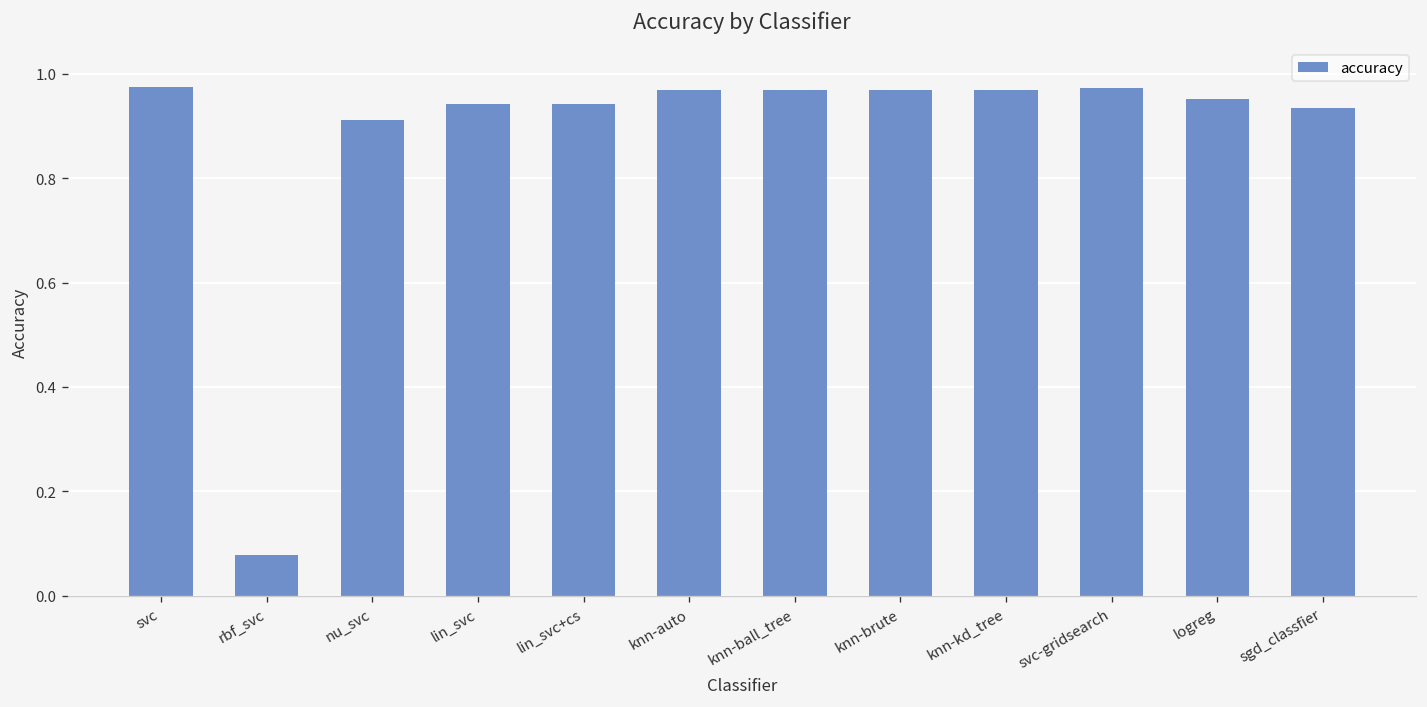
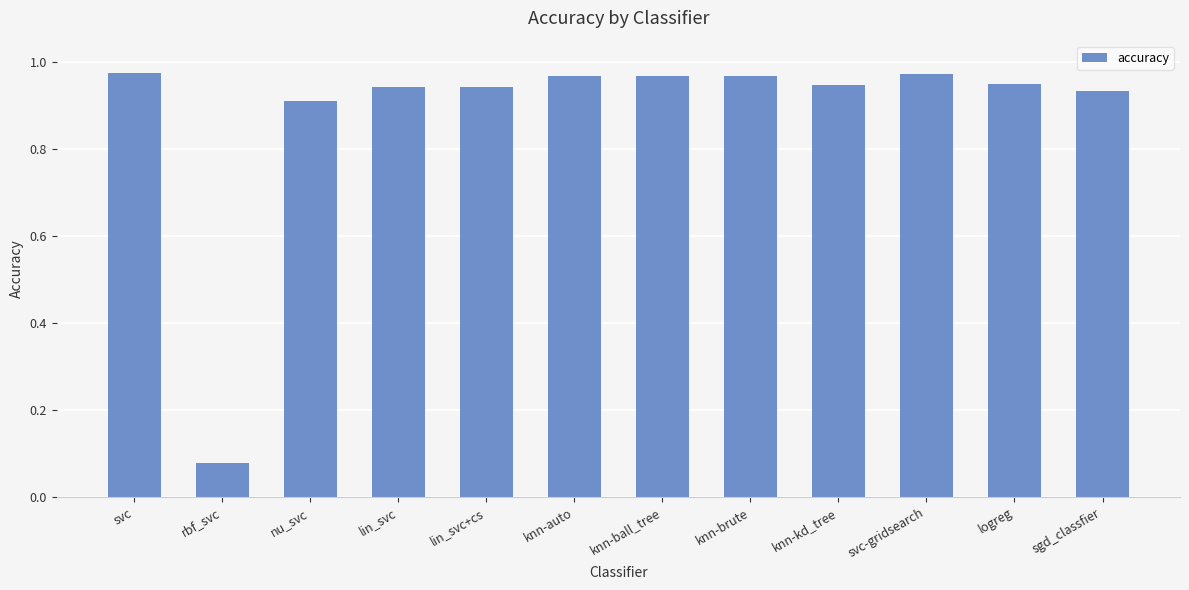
knn-kd_tree: 0.97 -> 0.95
